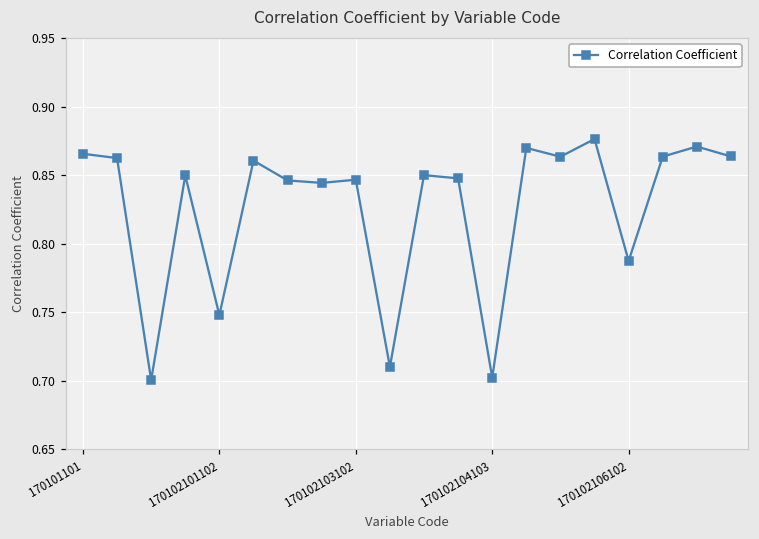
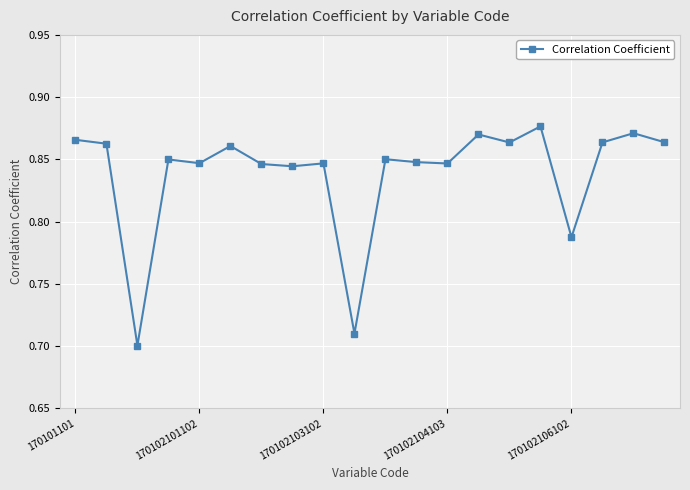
170102101102: 0.748 -> 0.847
170102104103: 0.702 -> 0.847
